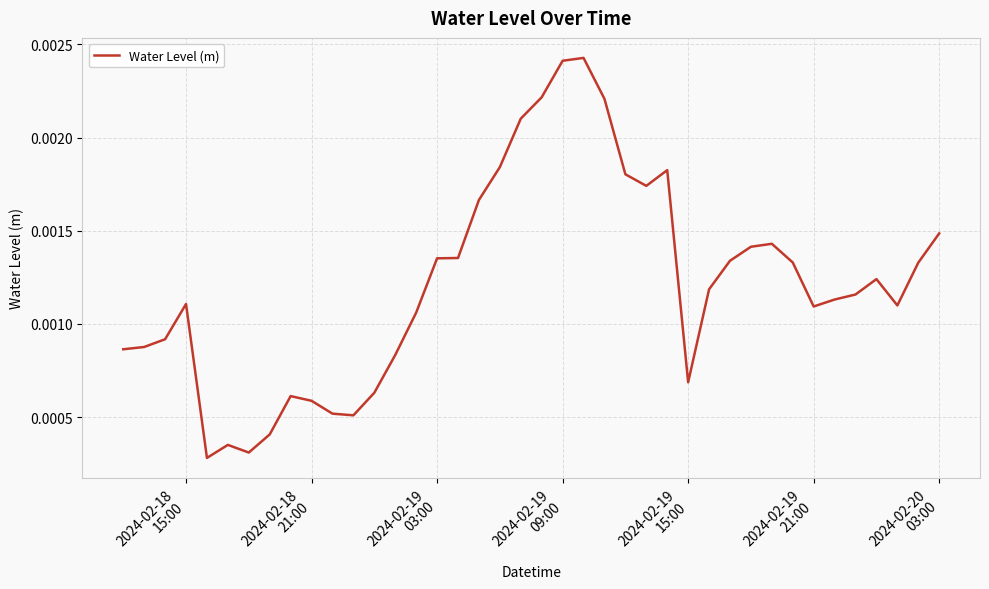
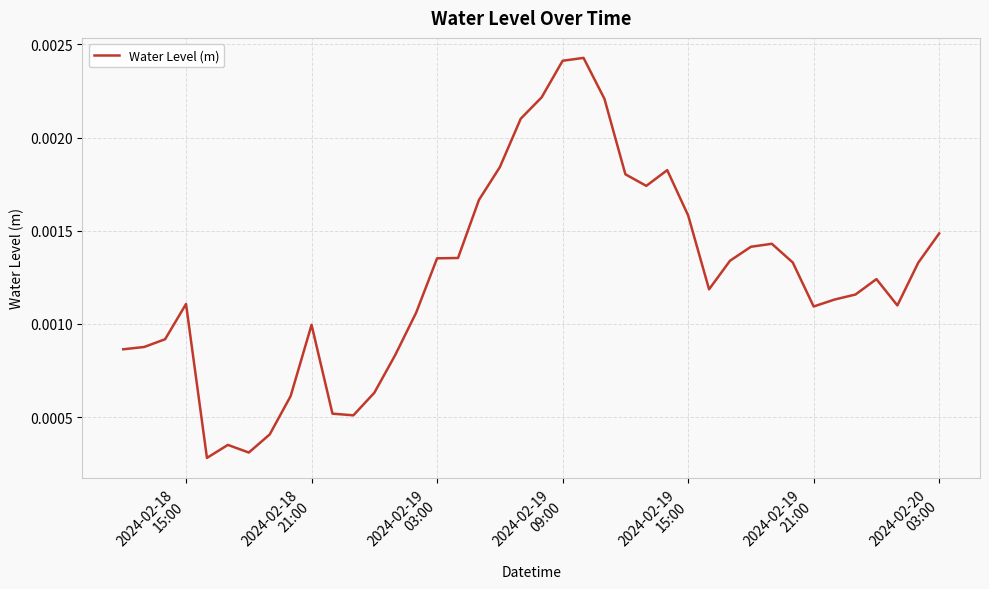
2024-02-18 21:00: 0.00059 -> 0.00100
2024-02-19 15:00: 0.00069 -> 0.00158
